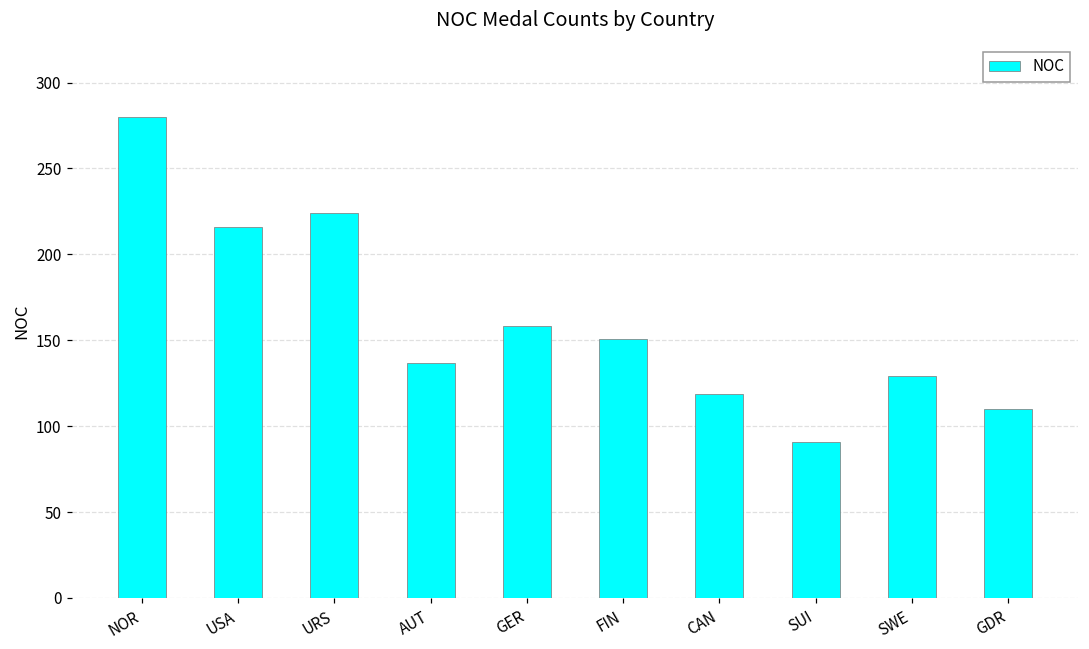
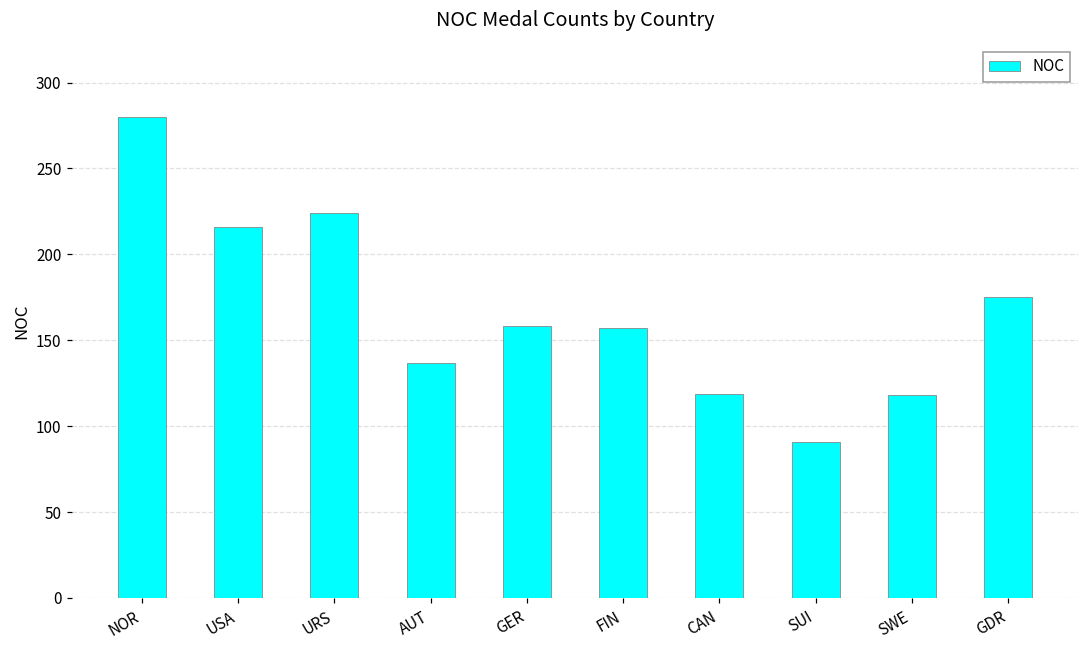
FIN: 151 -> 157
SWE: 129 -> 118
GDR: 110 -> 175
